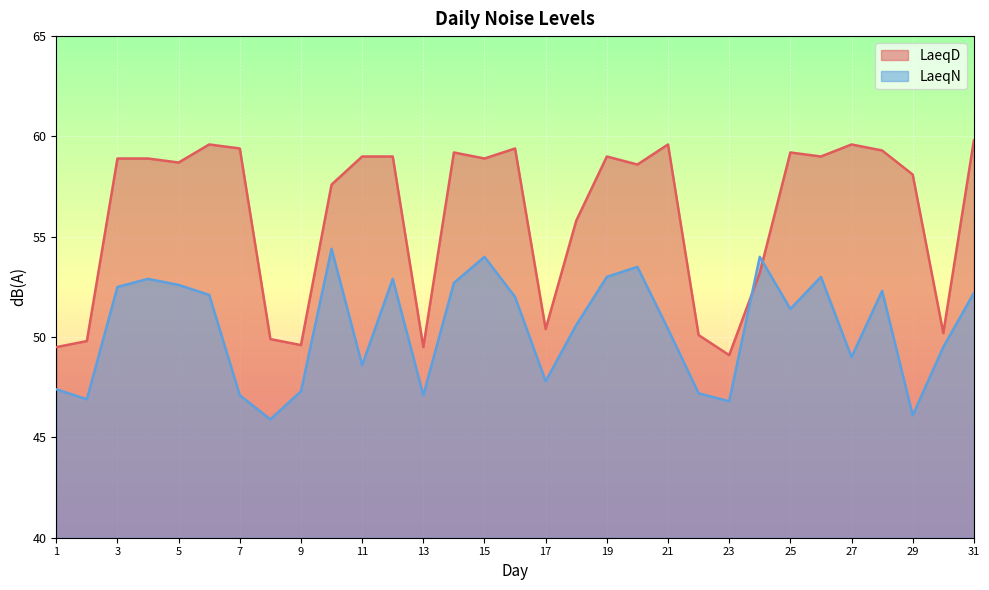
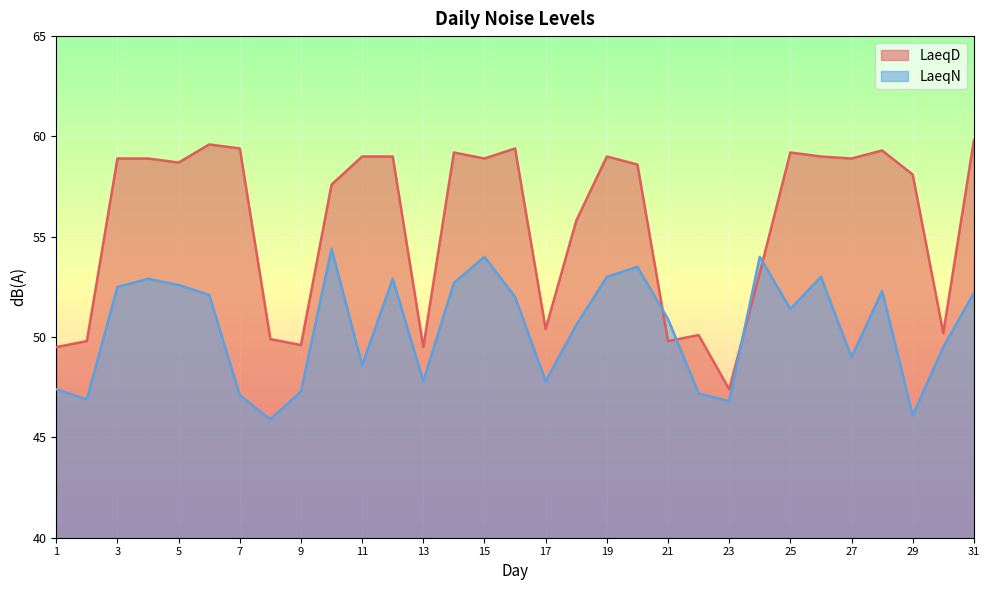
LaeqN, 13: 47.1 -> 47.8
LaeqD, 21: 59.6 -> 49.8
LaeqN, 21: 50.4 -> 50.9
LaeqD, 23: 49.1 -> 47.4
LaeqD, 27: 59.6 -> 58.9
